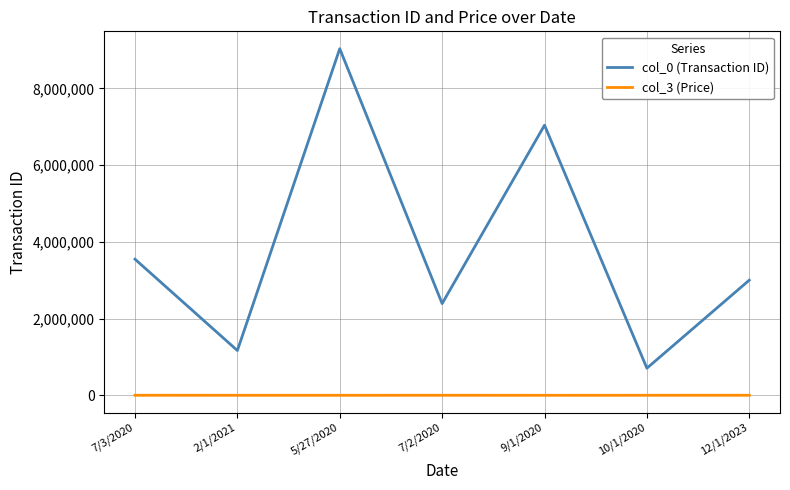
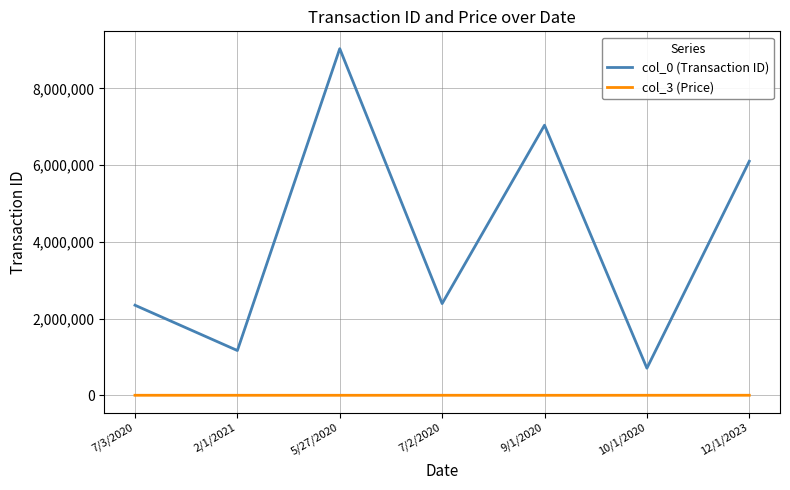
col_0 (Transaction ID), 7/3/2020: 3,500,000 -> 2,300,000
col_0 (Transaction ID), 12/1/2023: 3,000,000 -> 6,100,000
